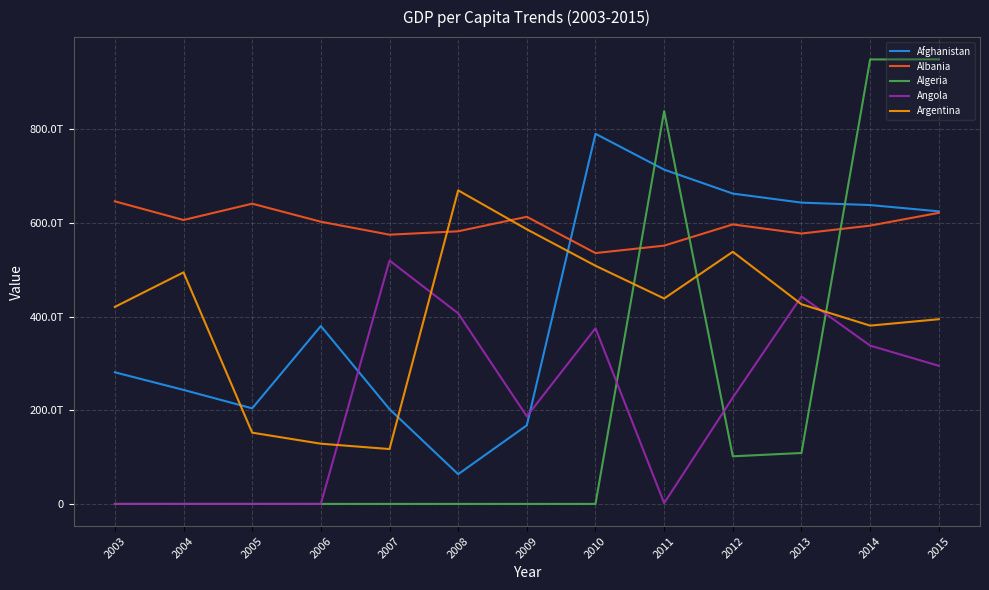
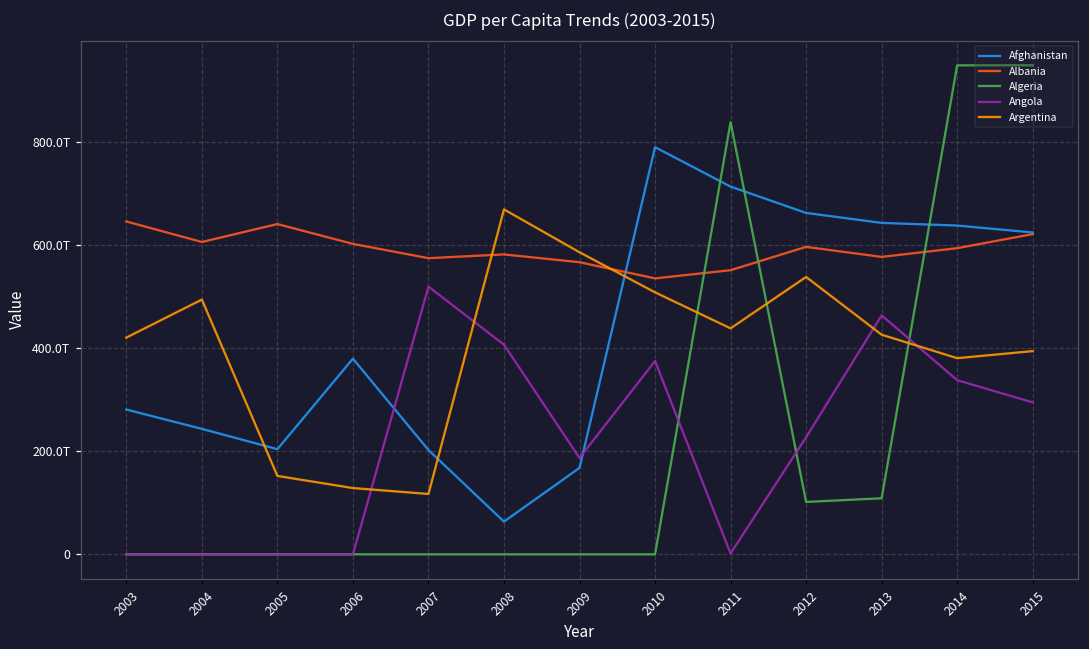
Albania, 2009: 610T -> 570T
Angola, 2013: 440T -> 460T
